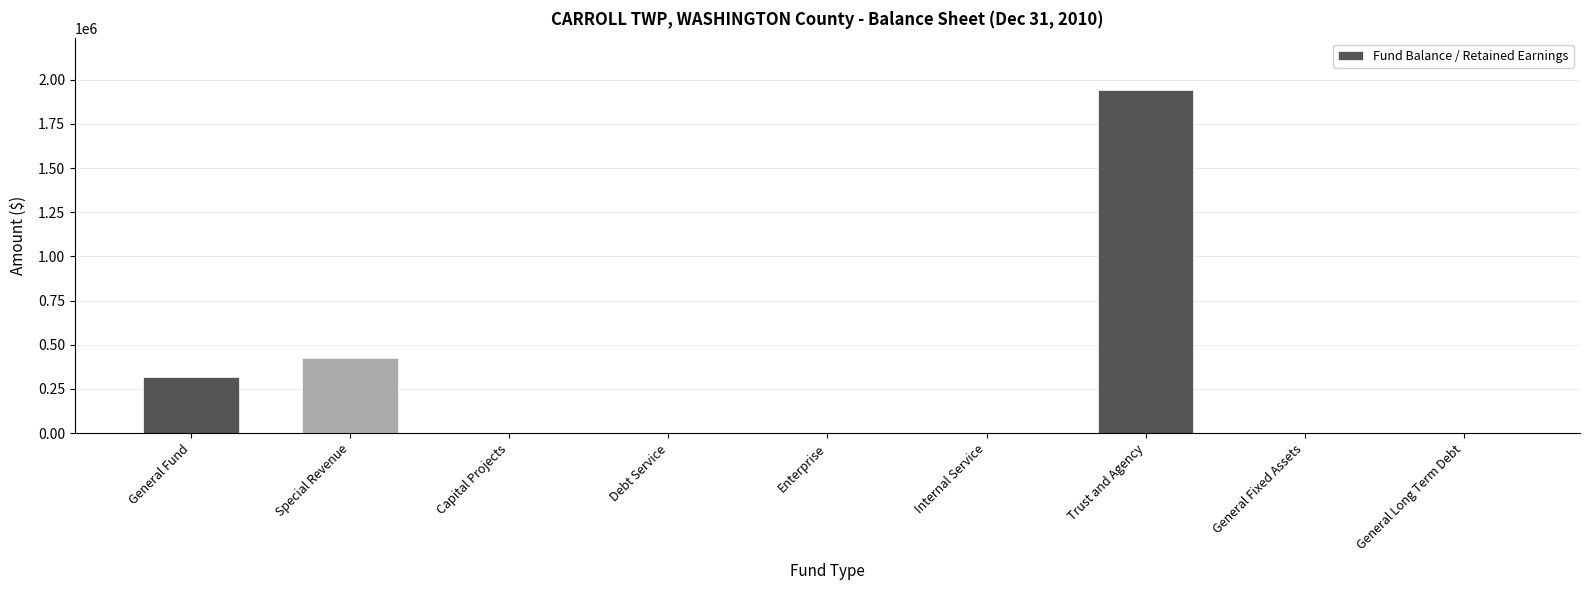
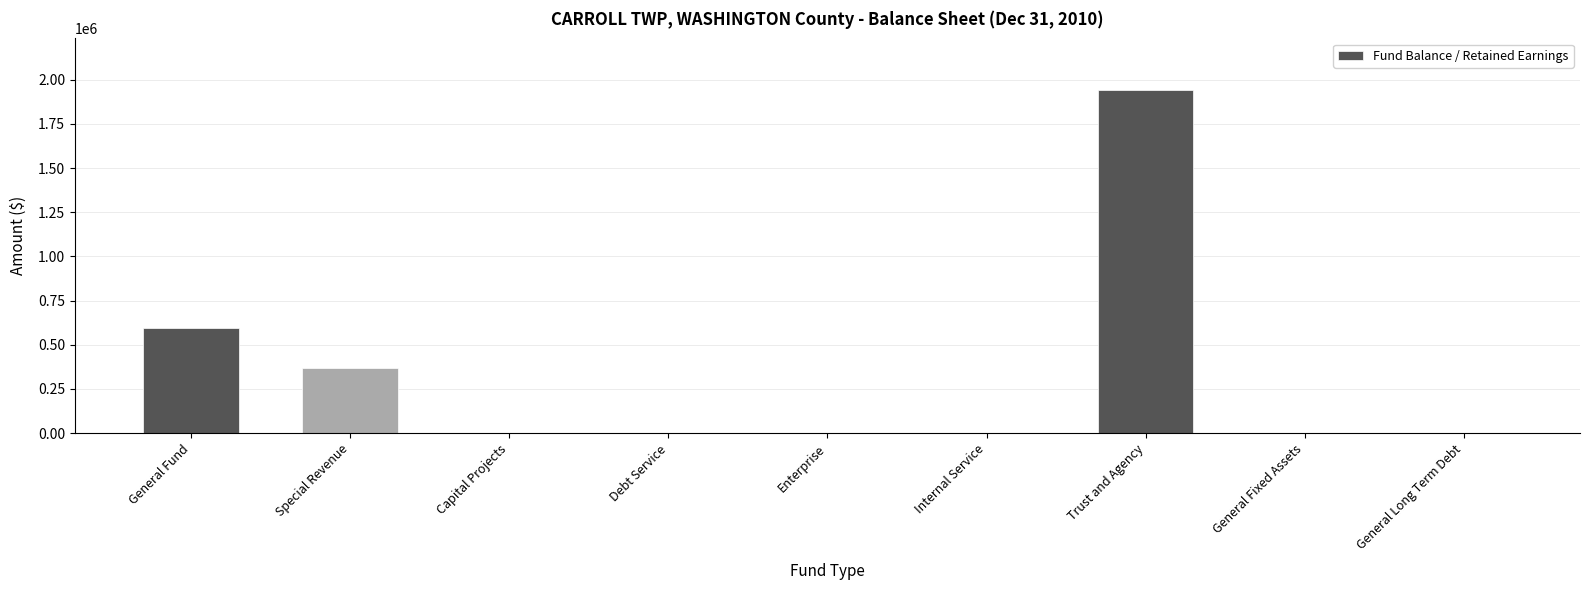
General Fund: 320000 -> 590000
Special Revenue: 430000 -> 370000
